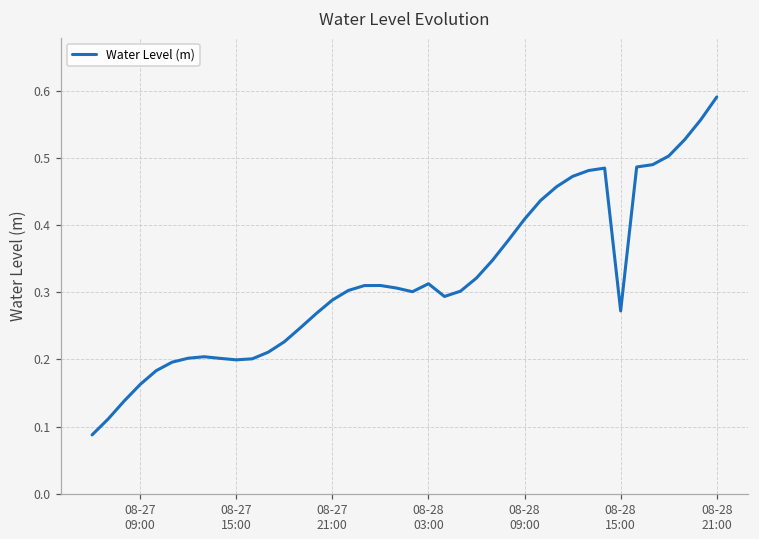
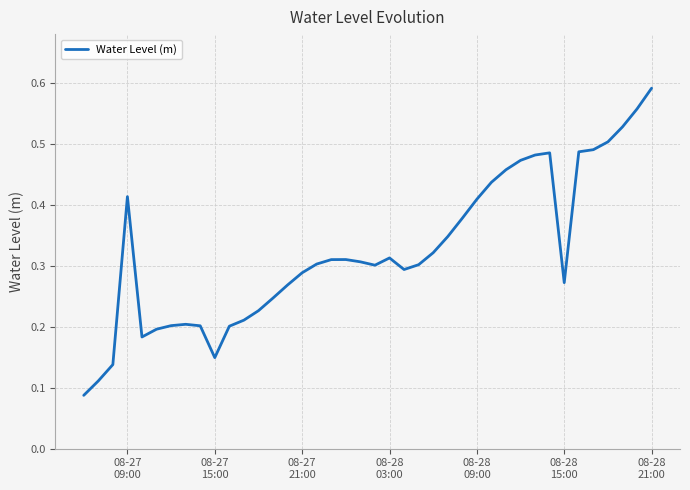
08-27 09:00: 0.16 -> 0.41
08-27 15:00: 0.20 -> 0.15
